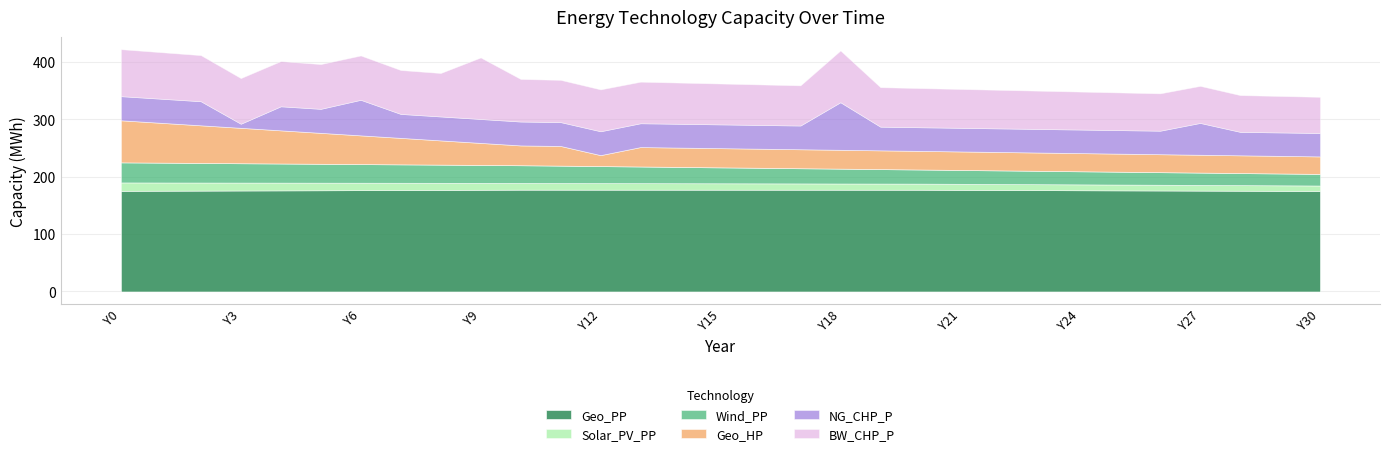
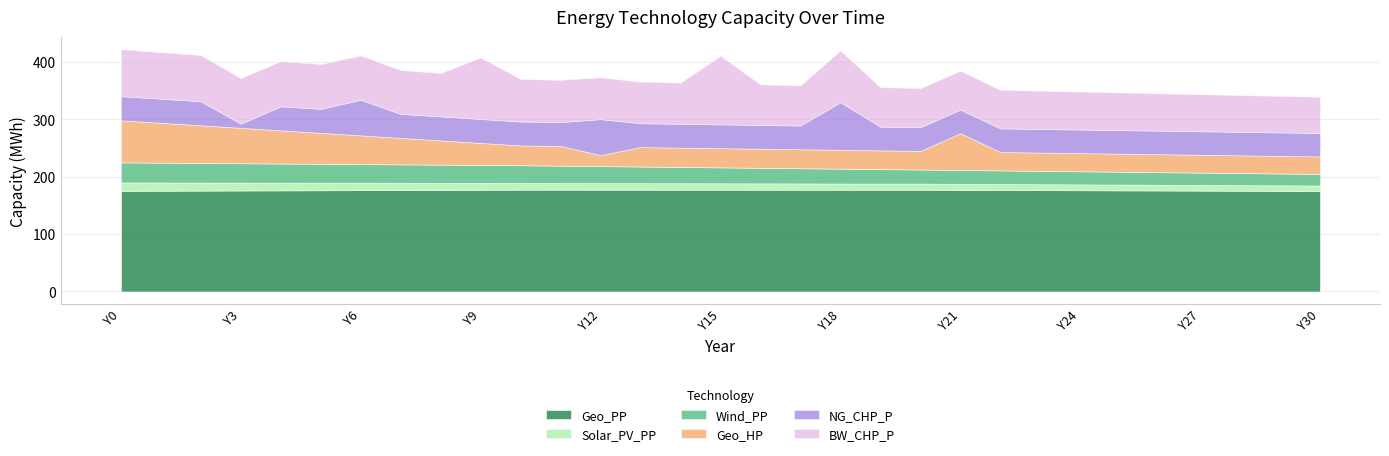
NG_CHP_P, Y12: 40 -> 60
BW_CHP_P, Y15: 70 -> 120
Geo_HP, Y21: 30 -> 60
NG_CHP_P, Y27: 60 -> 40
